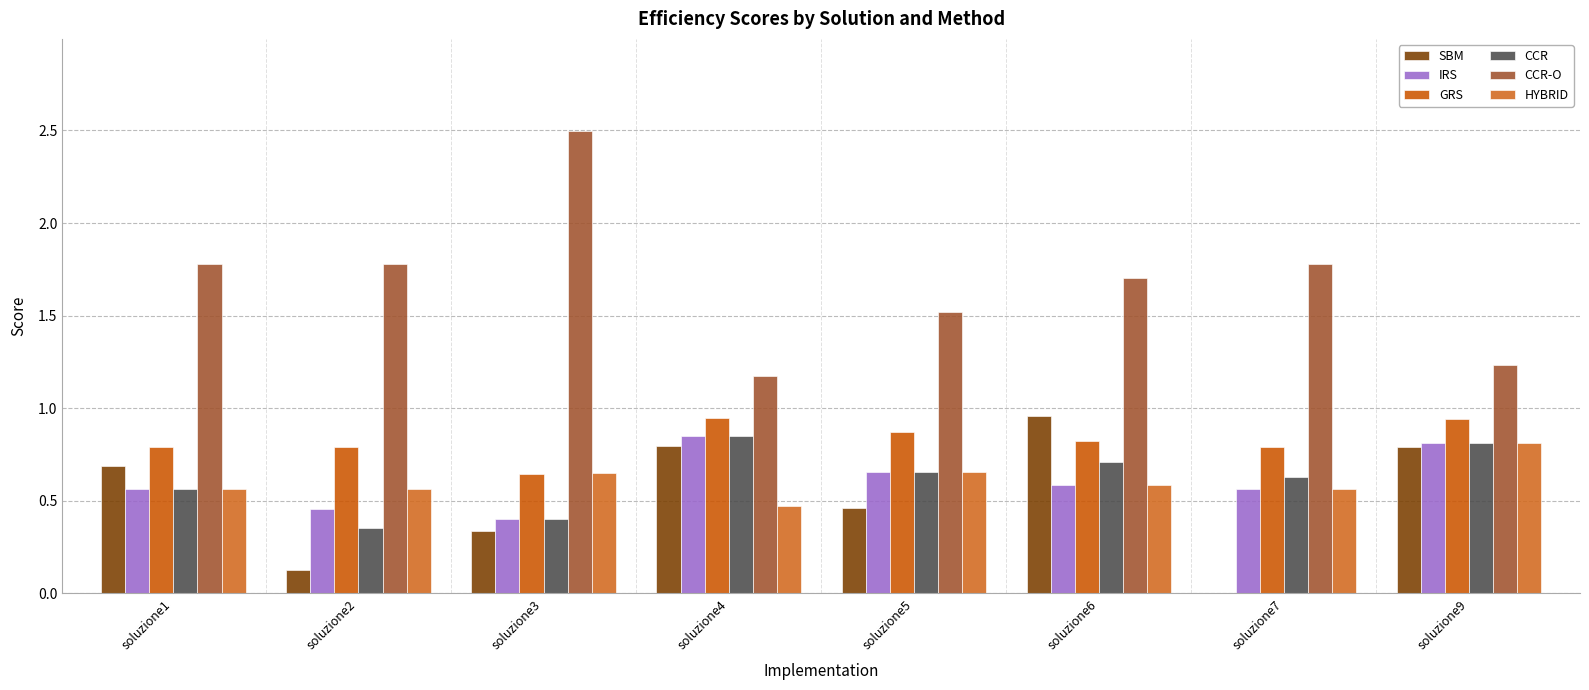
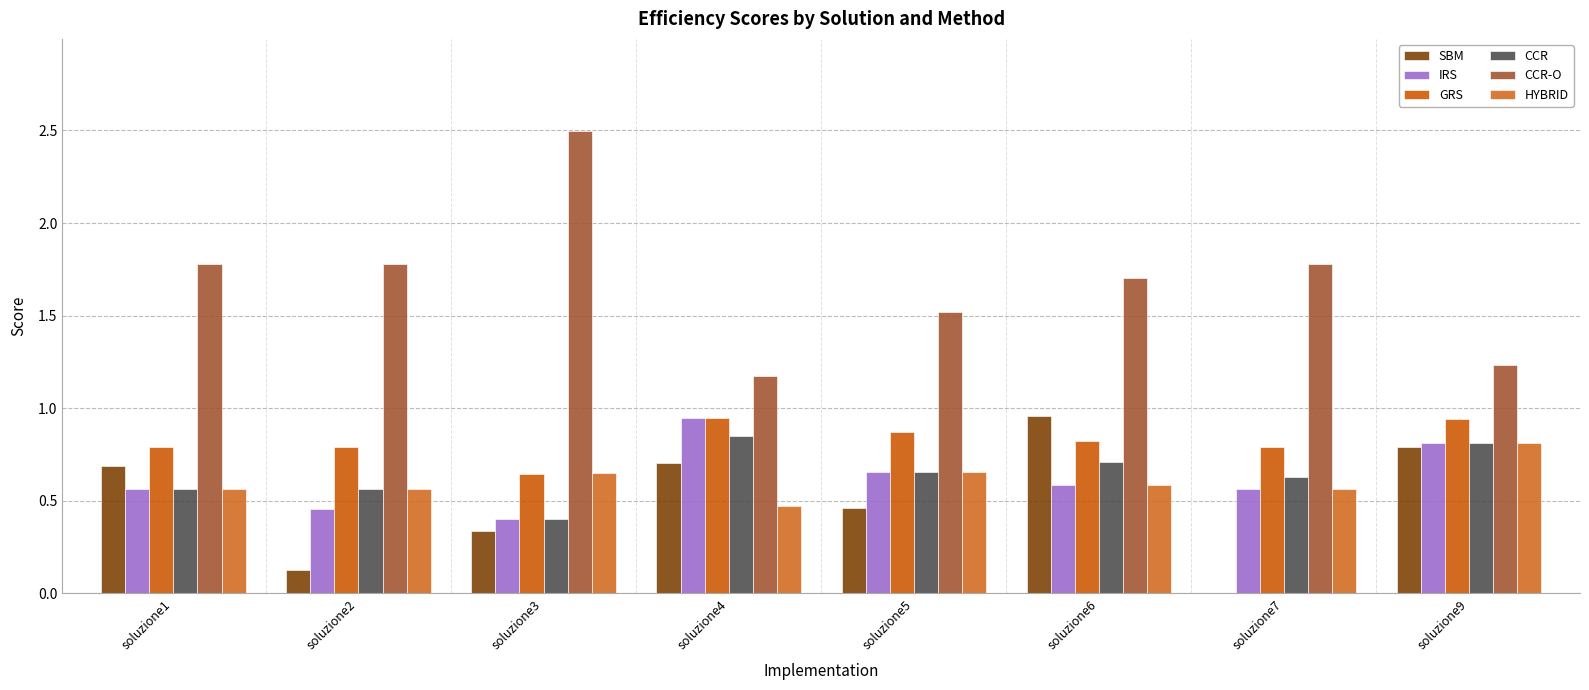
CCR, soluzione2: 0.35 -> 0.56
SBM, soluzione4: 0.80 -> 0.71
IRS, soluzione4: 0.85 -> 0.95
